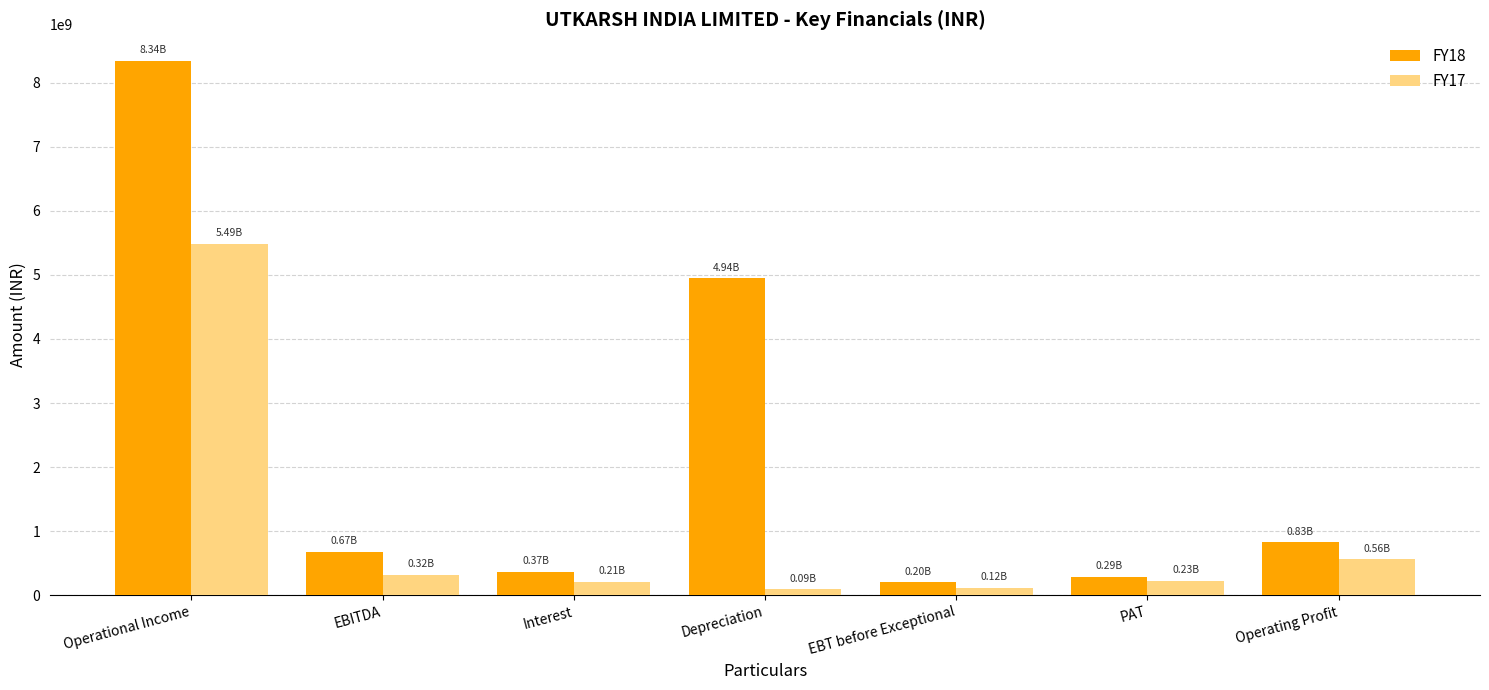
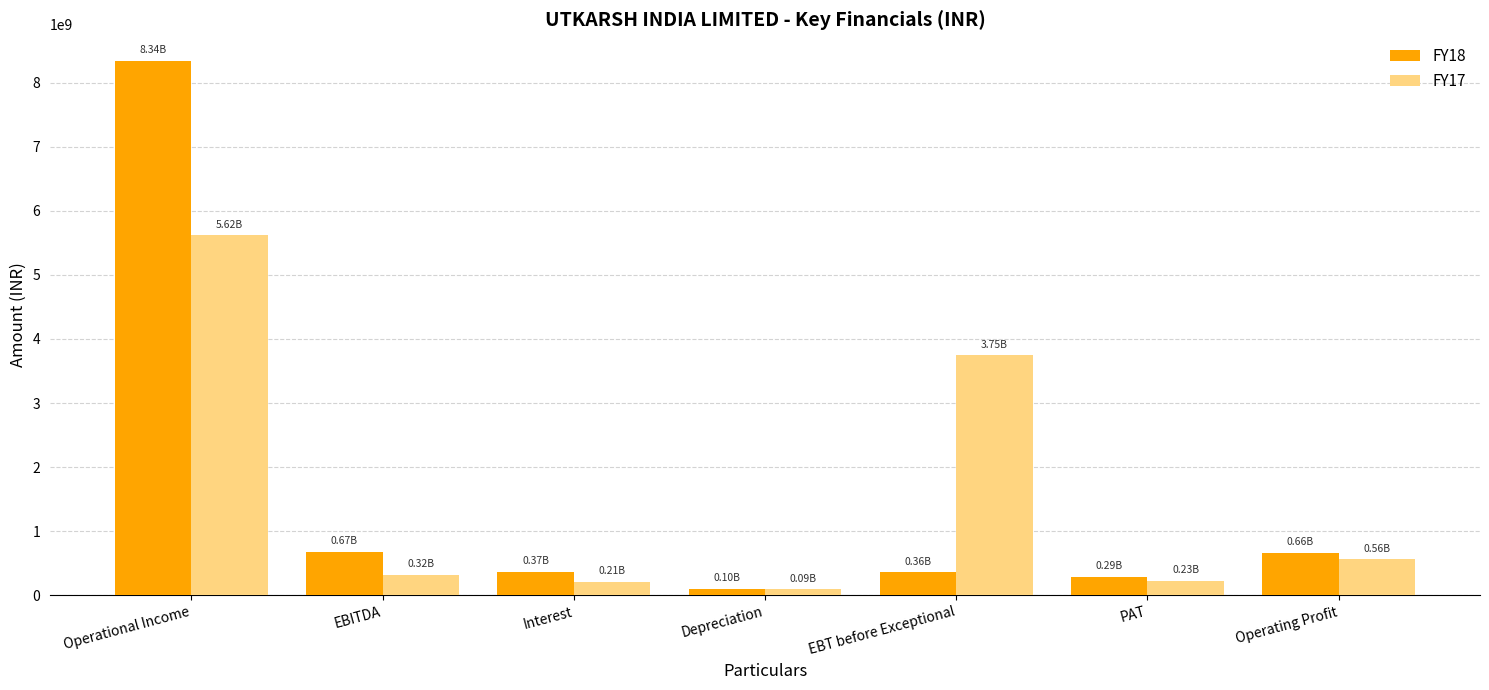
FY17, Operational Income: 5.49B -> 5.62B
FY18, Depreciation: 4.94B -> 0.10B
FY18, EBT before Exceptional: 0.20B -> 0.36B
FY17, EBT before Exceptional: 0.12B -> 3.75B
FY18, Operating Profit: 0.83B -> 0.66B
